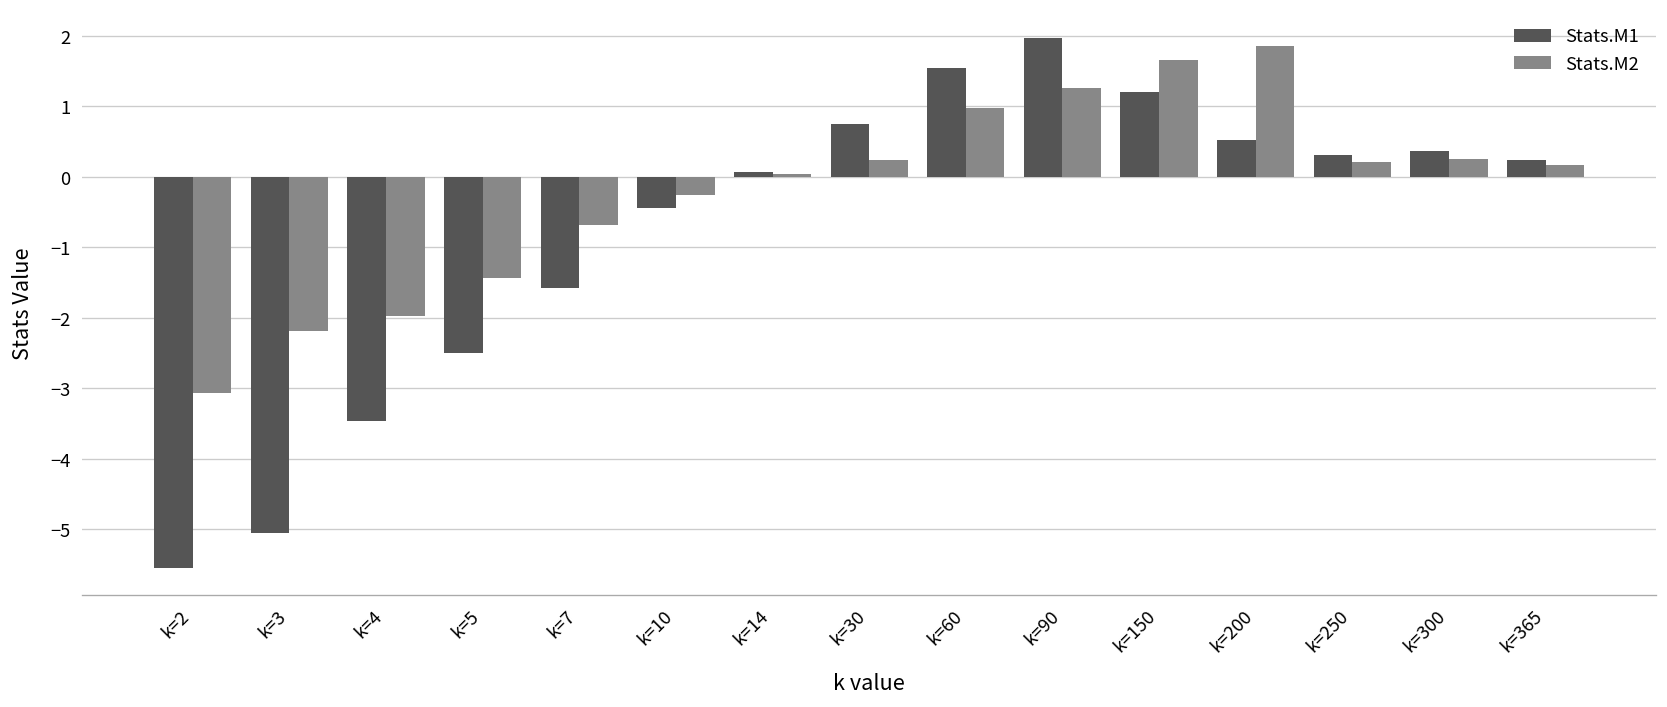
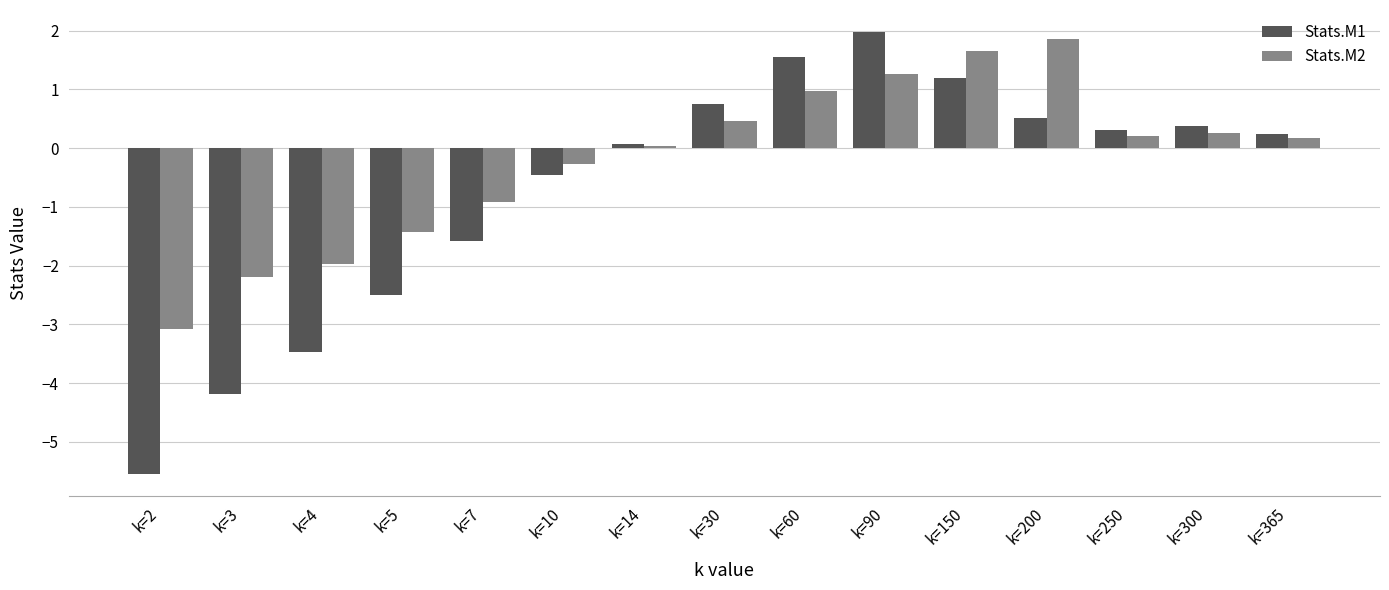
Stats.M1, k=3: -5.1 -> -4.2
Stats.M2, k=7: -0.7 -> -0.9
Stats.M2, k=30: 0.2 -> 0.5
